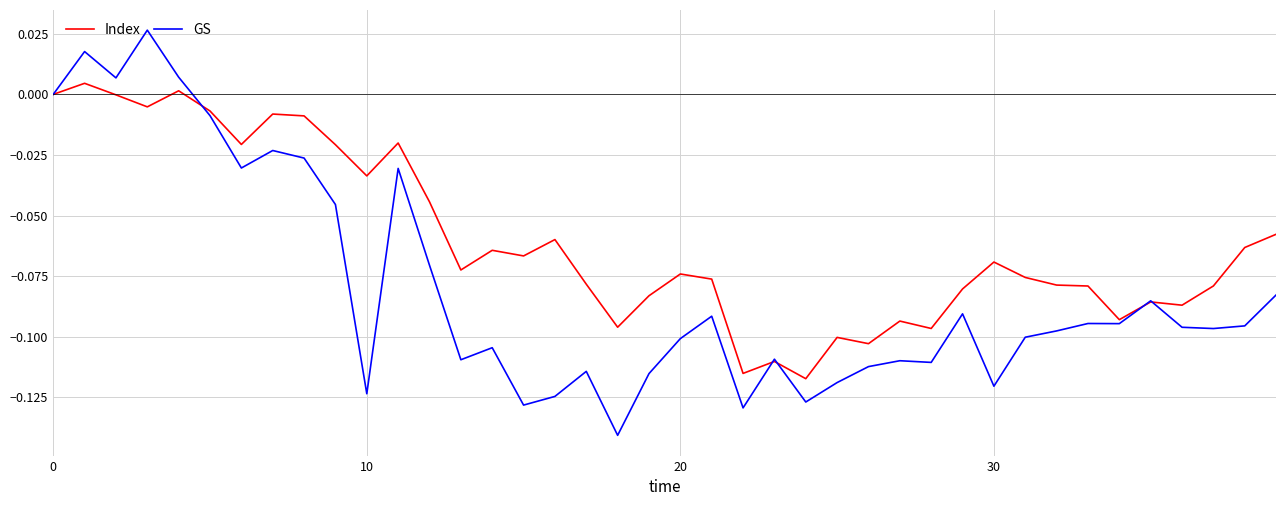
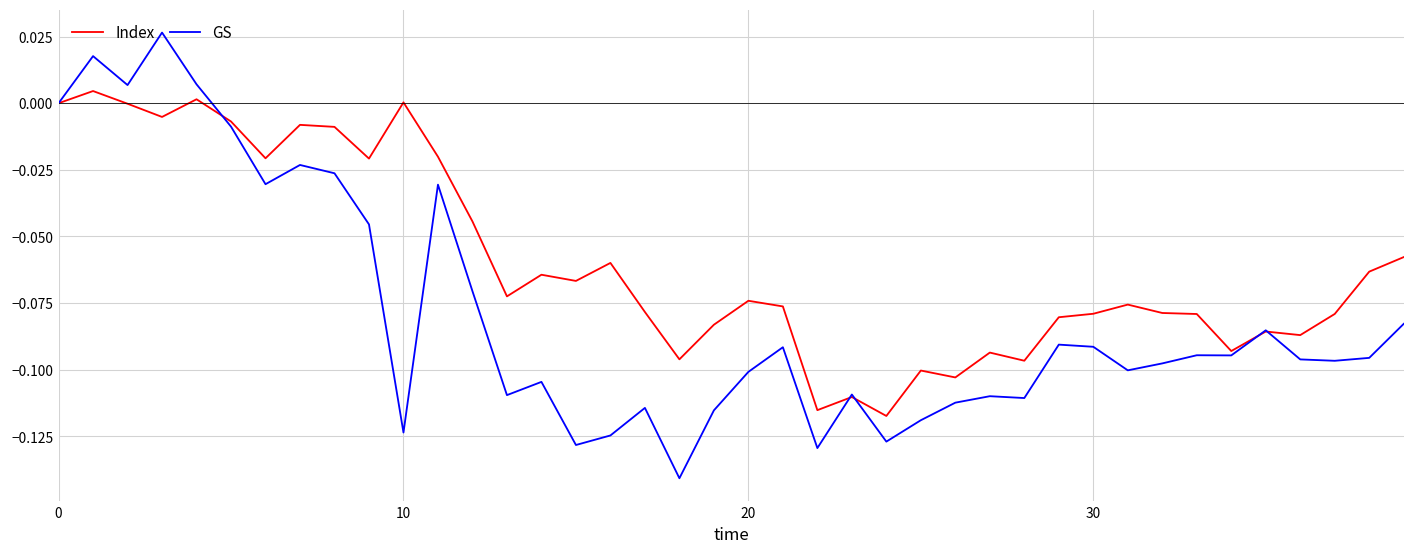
Index, 10: -0.034 -> 0.000
Index, 30: -0.069 -> -0.079
GS, 30: -0.120 -> -0.091
